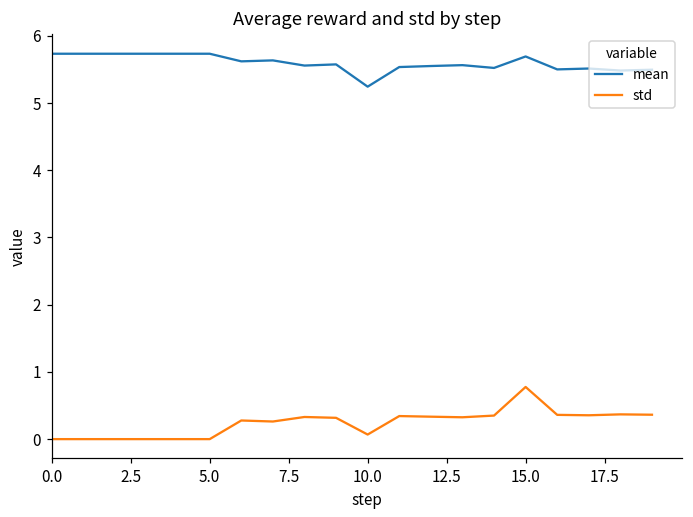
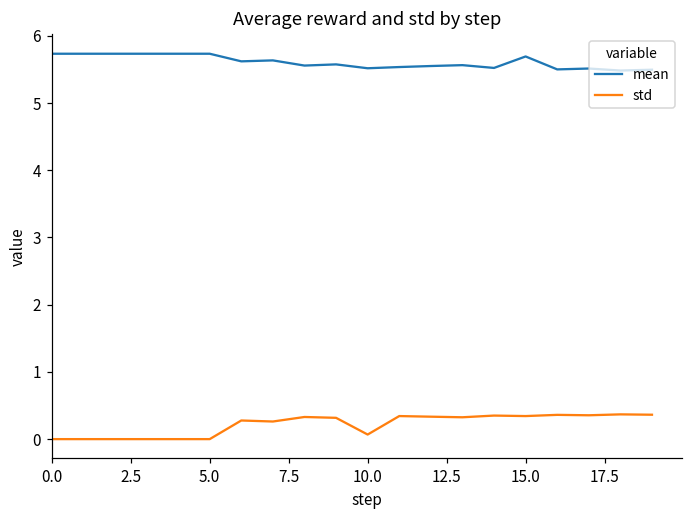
mean, 10.0: 5.2 -> 5.5
std, 15.0: 0.8 -> 0.3
